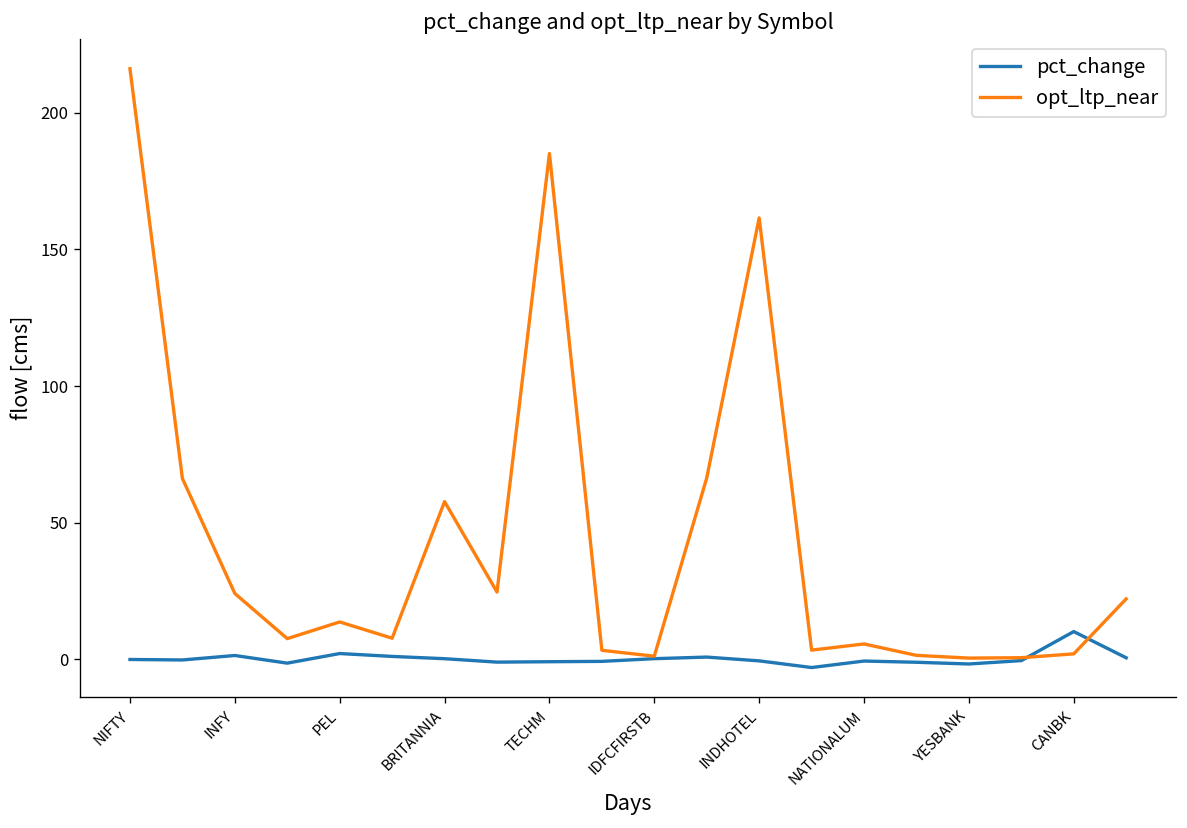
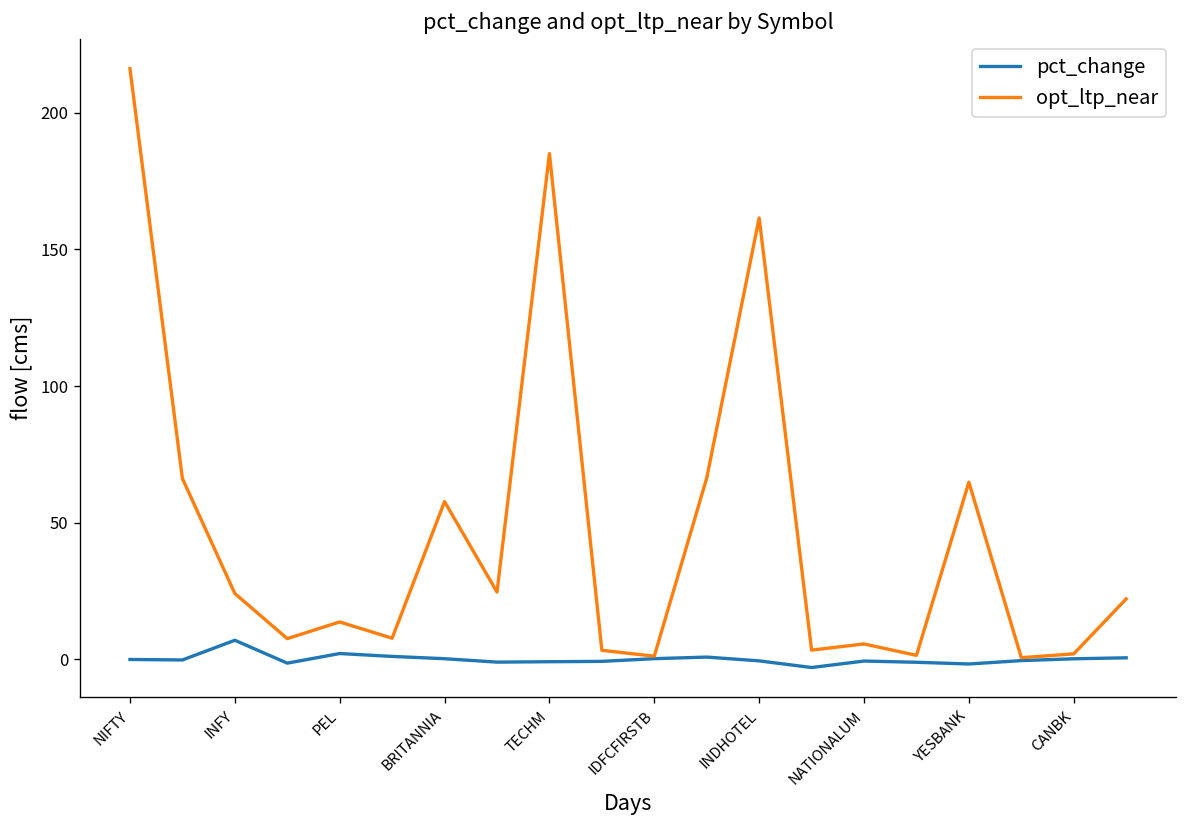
pct_change, INFY: 1 -> 7
opt_ltp_near, YESBANK: 0 -> 65
pct_change, CANBK: 10 -> 0
